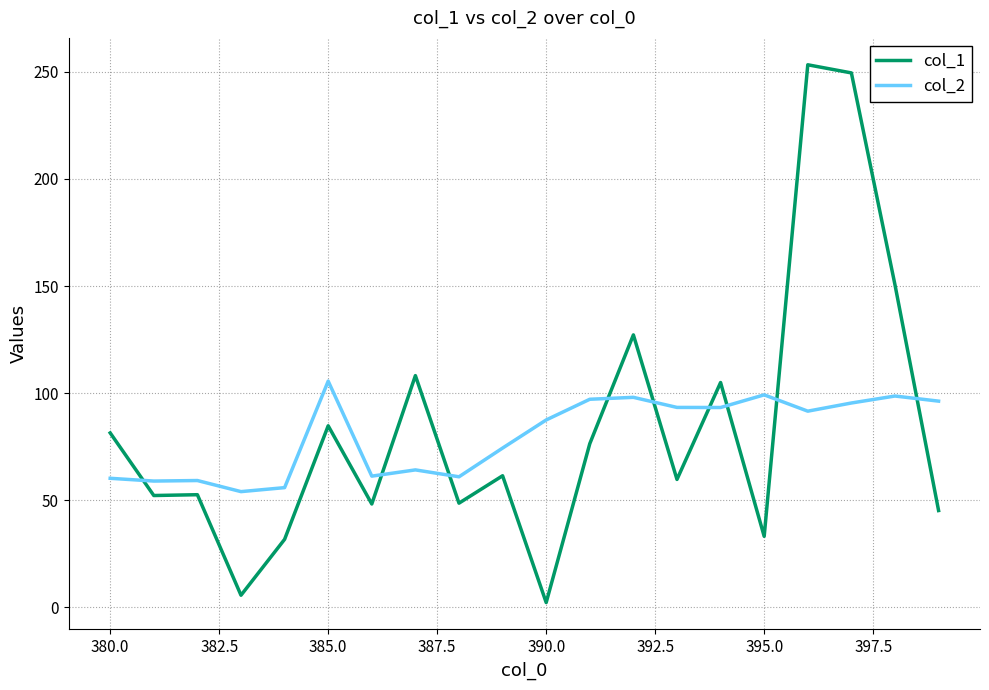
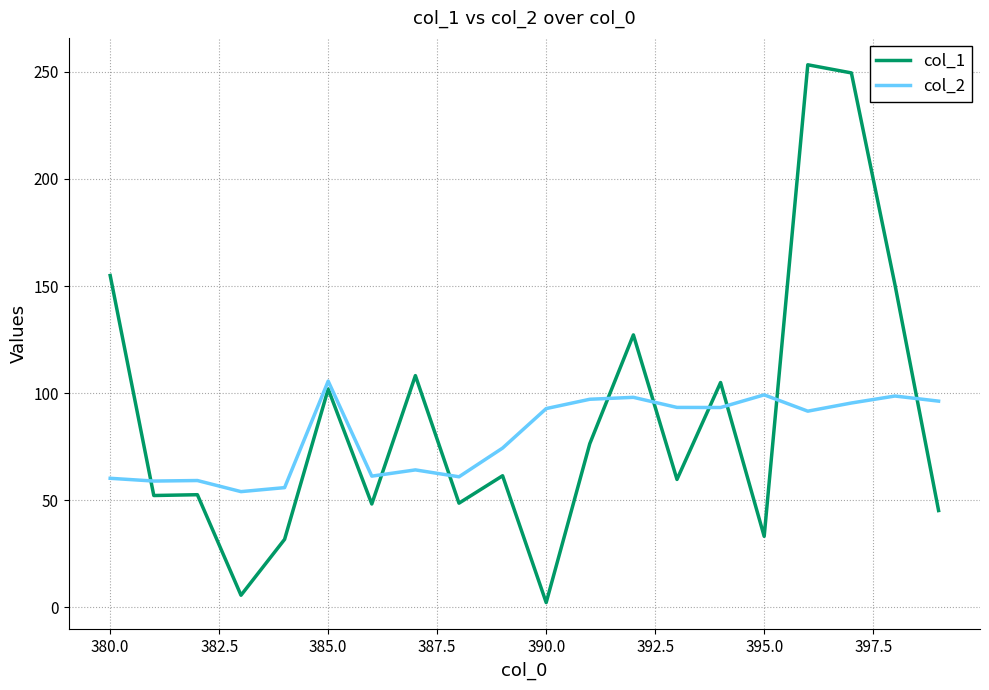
col_1, 380.0: 81 -> 155
col_1, 385.0: 85 -> 102
col_2, 390.0: 87 -> 93
